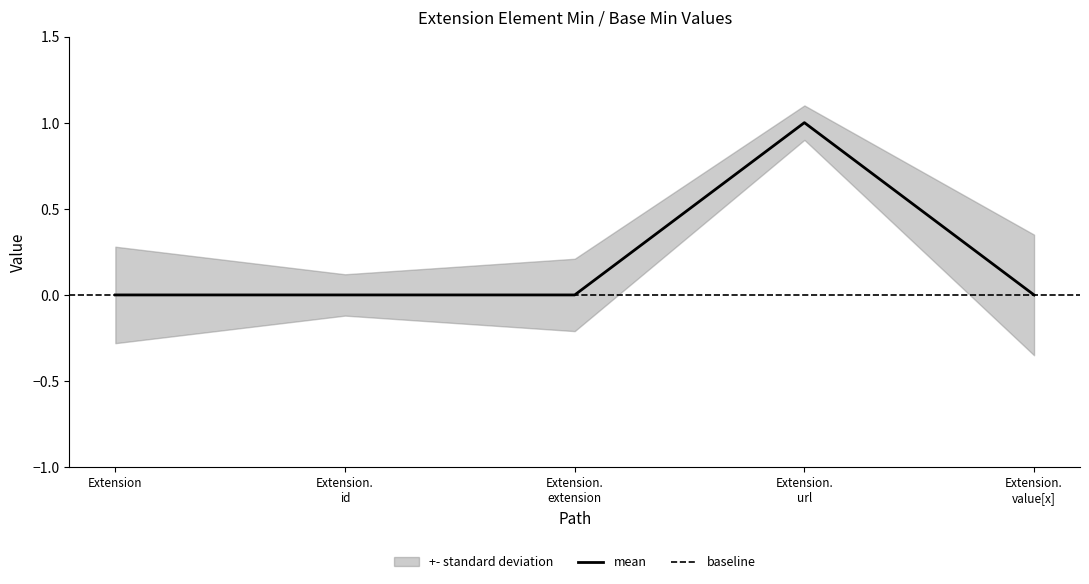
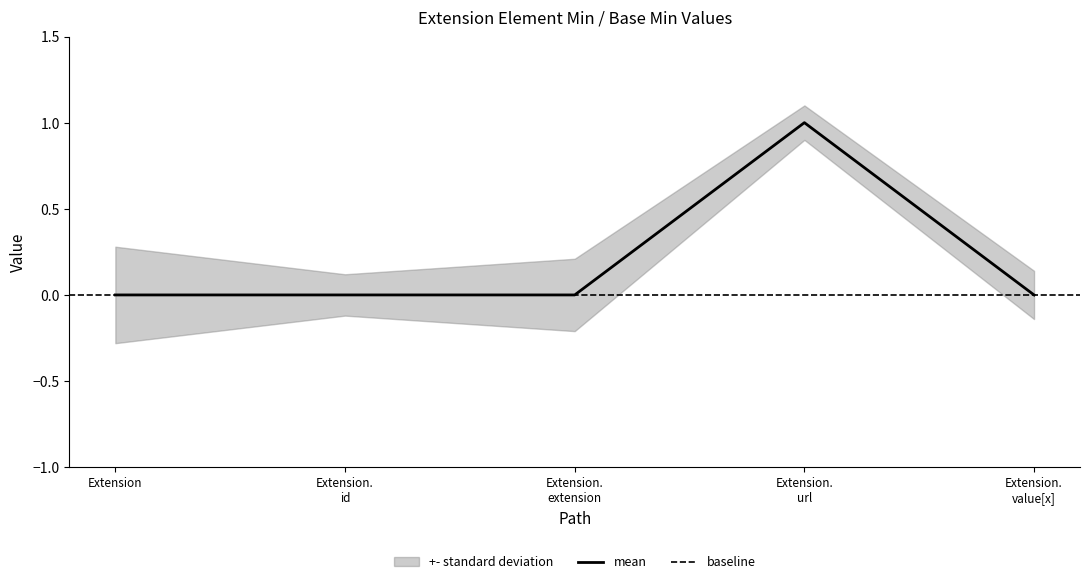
+- standard deviation, Extension. value[x]: 0.35 -> 0.14
